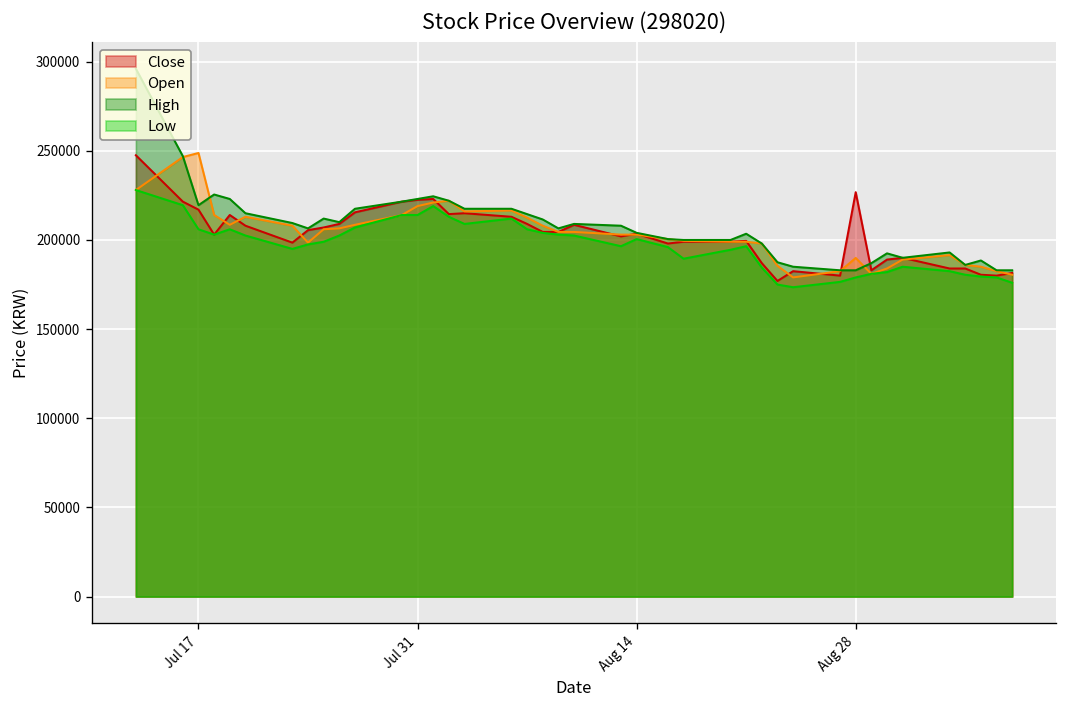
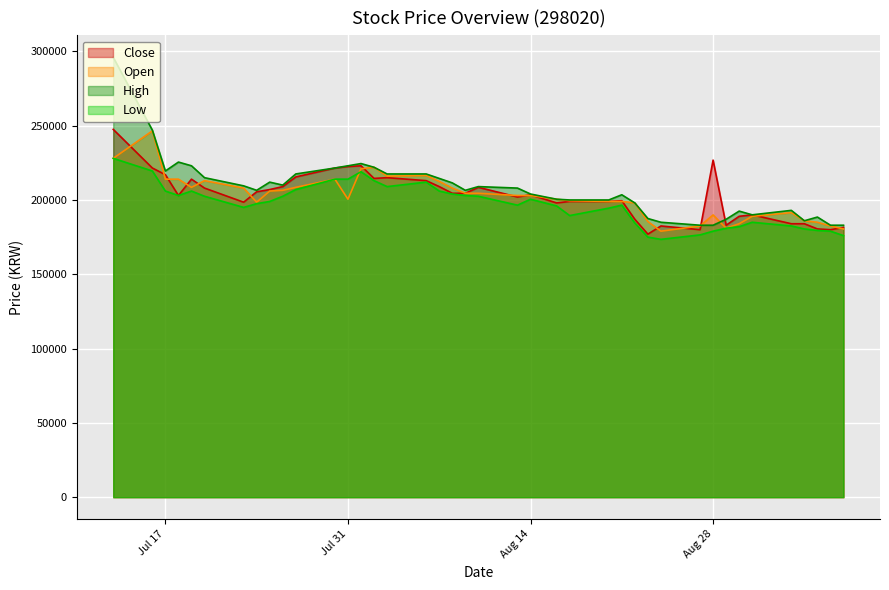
Open, Jul 17: 249000 -> 214000
Open, Jul 31: 219000 -> 201000
